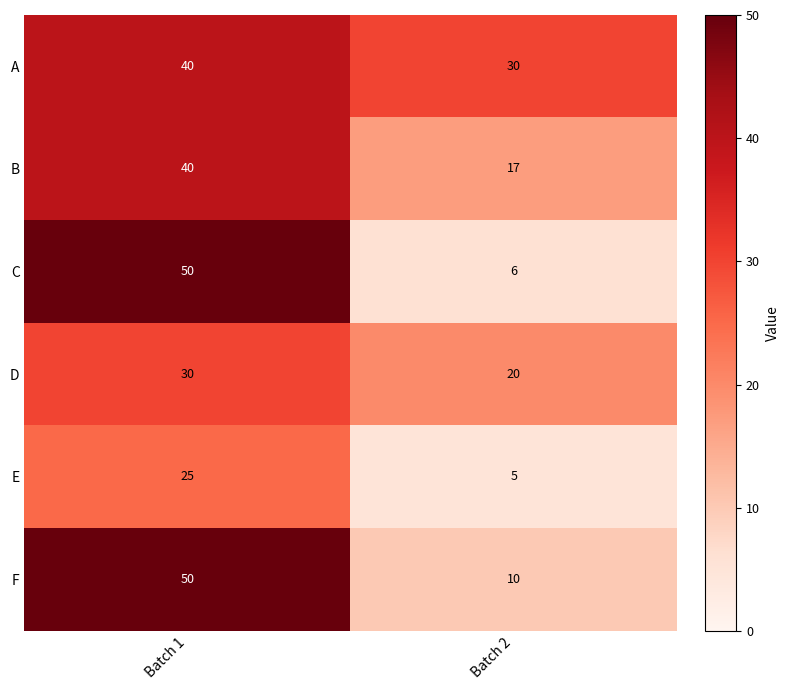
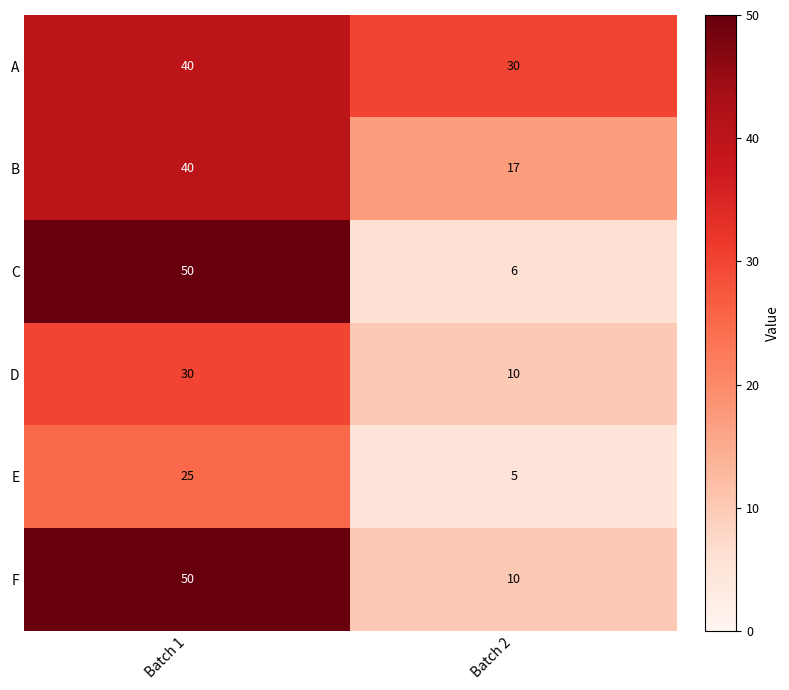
D, Batch 2: 20 -> 10
